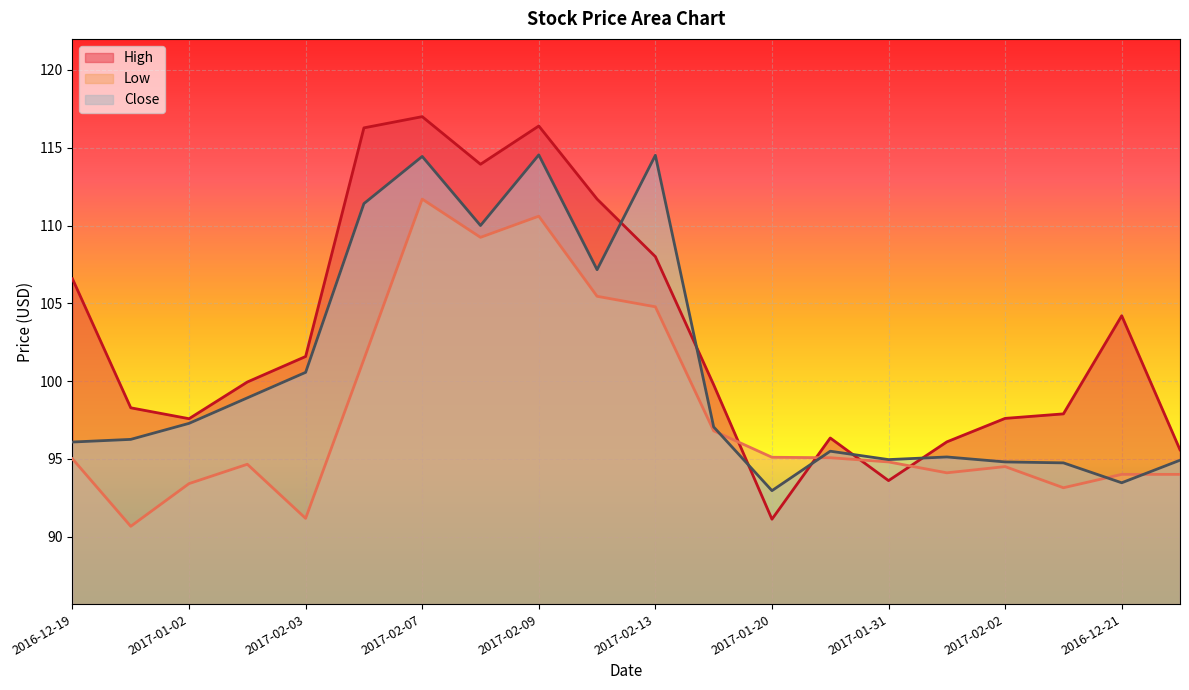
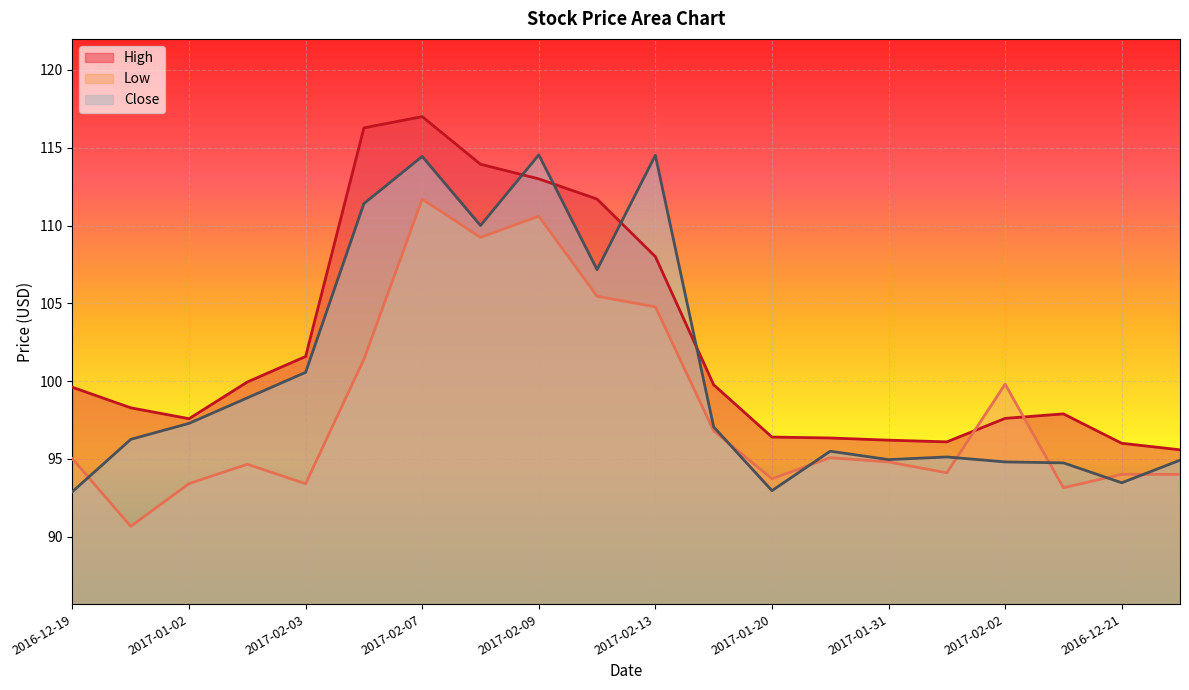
High, 2016-12-19: 106.6 -> 99.6
Close, 2016-12-19: 96.1 -> 92.9
Low, 2017-02-03: 91.2 -> 93.4
High, 2017-02-09: 116.4 -> 113.0
High, 2017-01-20: 91.1 -> 96.4
Low, 2017-01-20: 95.1 -> 93.7
High, 2017-01-31: 93.6 -> 96.2
Low, 2017-02-02: 94.5 -> 99.8
High, 2016-12-21: 104.2 -> 96.0
